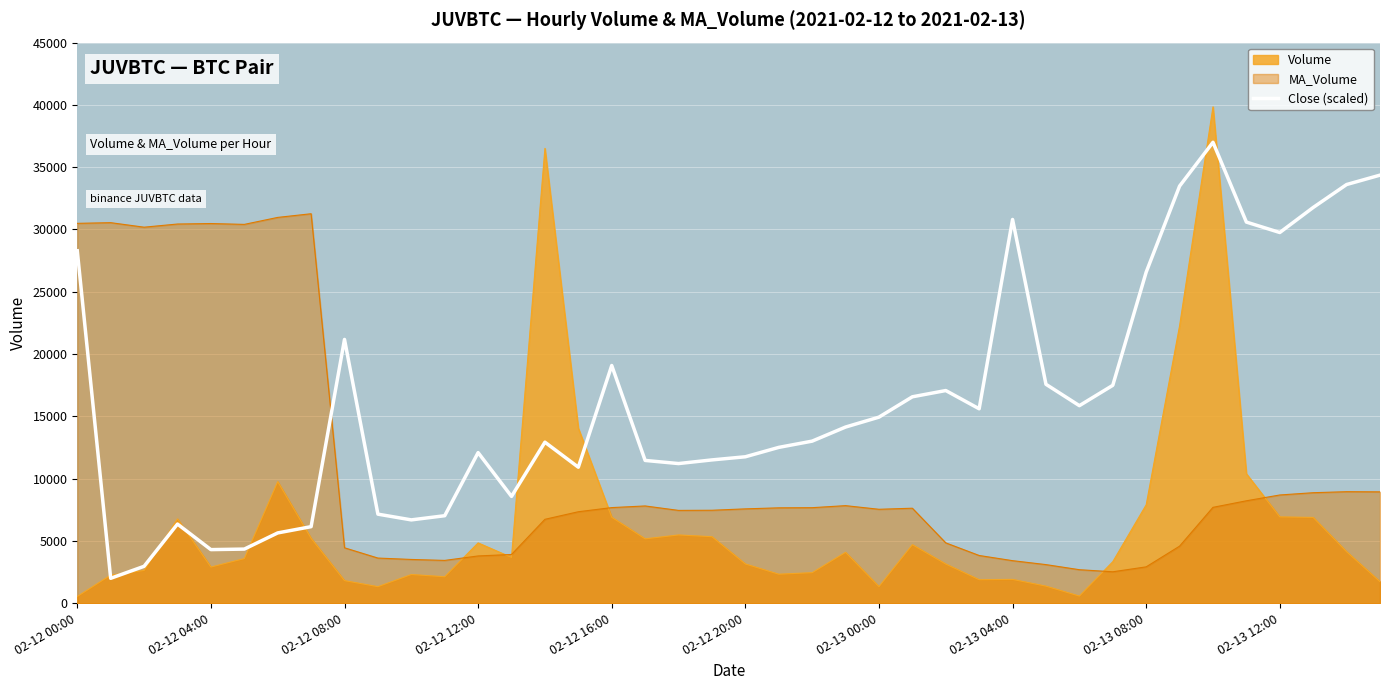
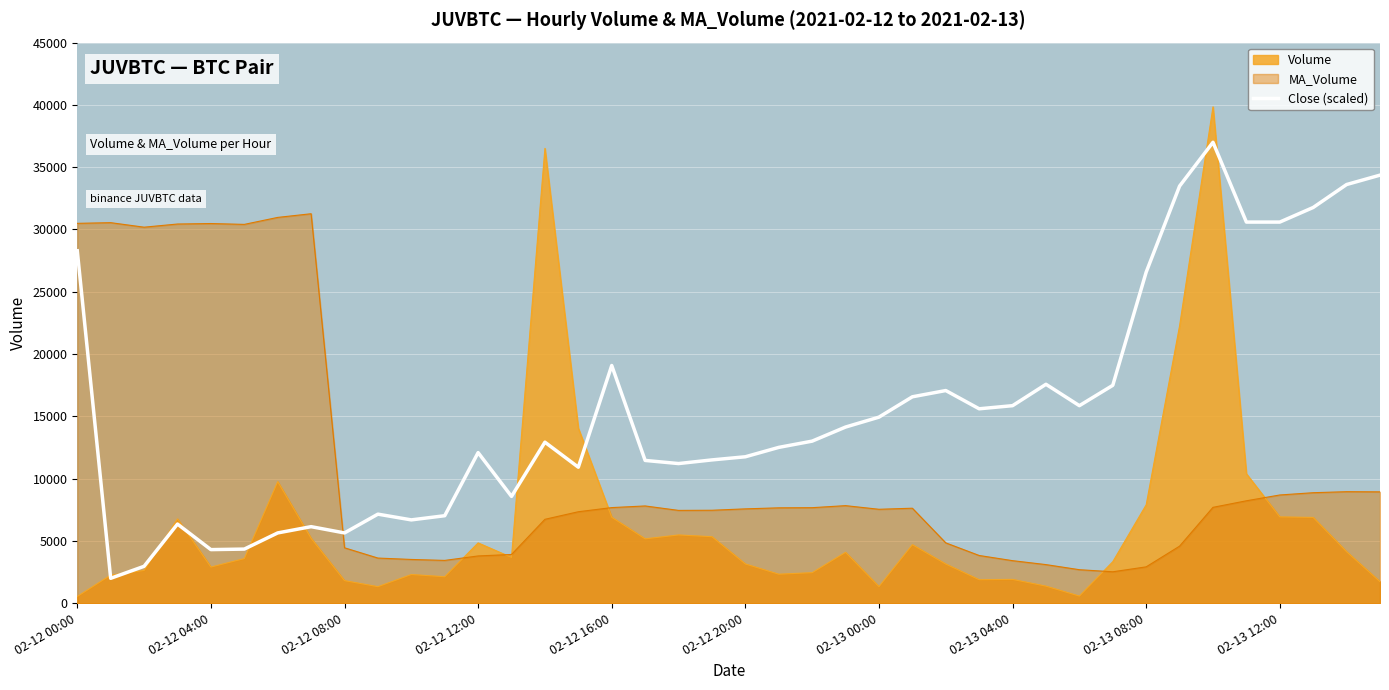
Close (scaled), 02-12 08:00: 21200 -> 5600
Close (scaled), 02-13 04:00: 30800 -> 15900
Close (scaled), 02-13 12:00: 29800 -> 30600
